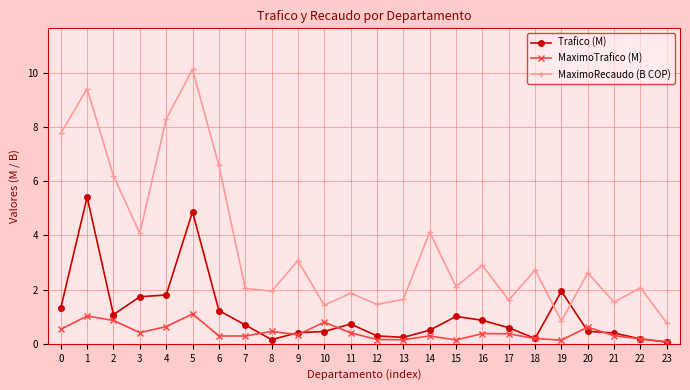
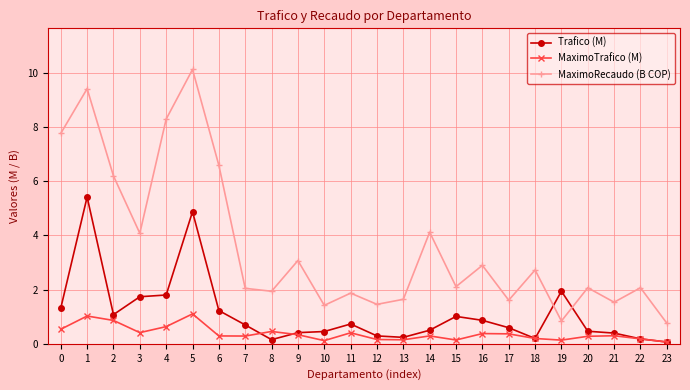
MaximoTrafico (M), 10: 0.8 -> 0.1
MaximoTrafico (M), 20: 0.6 -> 0.3
MaximoRecaudo (B COP), 20: 2.6 -> 2.1
